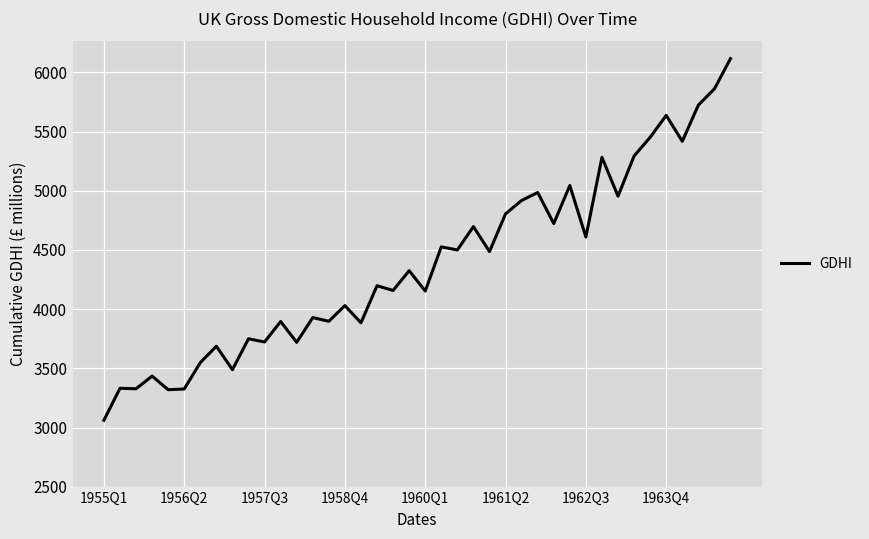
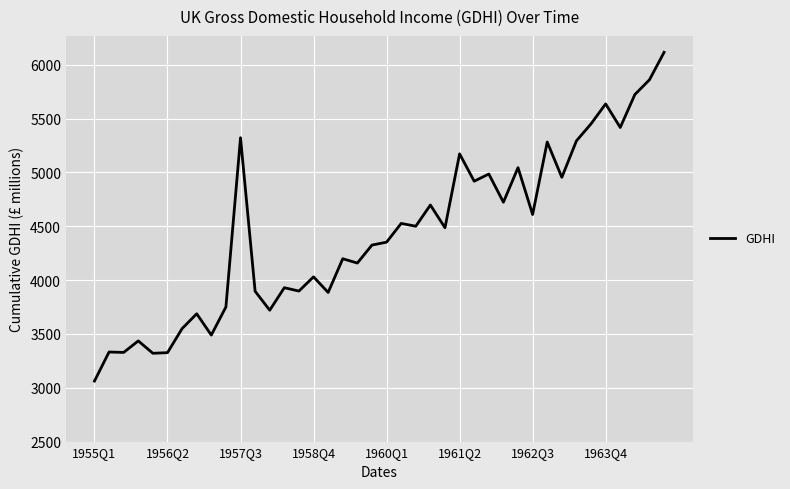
1957Q3: 3720 -> 5320
1960Q1: 4150 -> 4350
1961Q2: 4810 -> 5170
